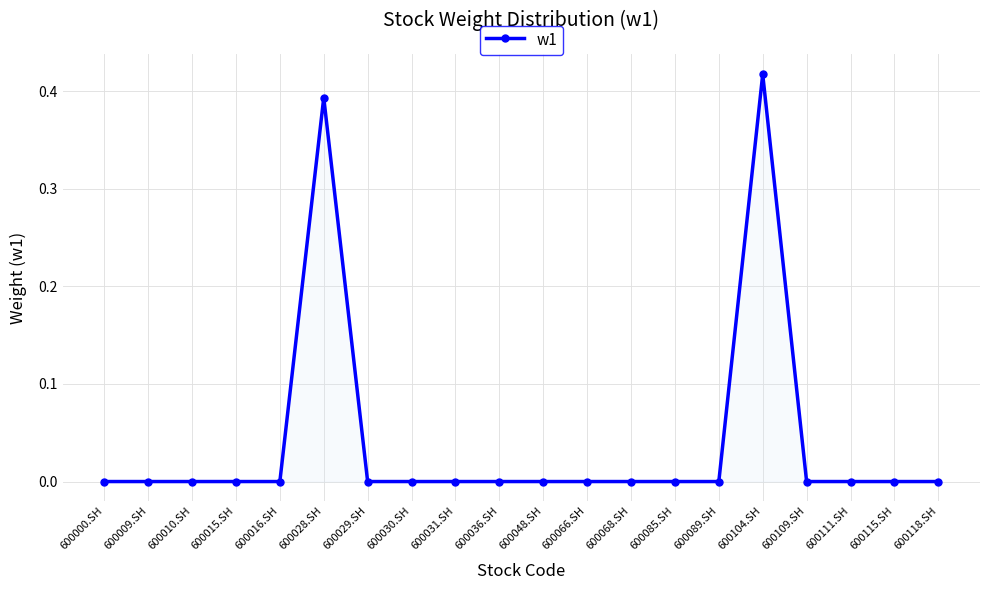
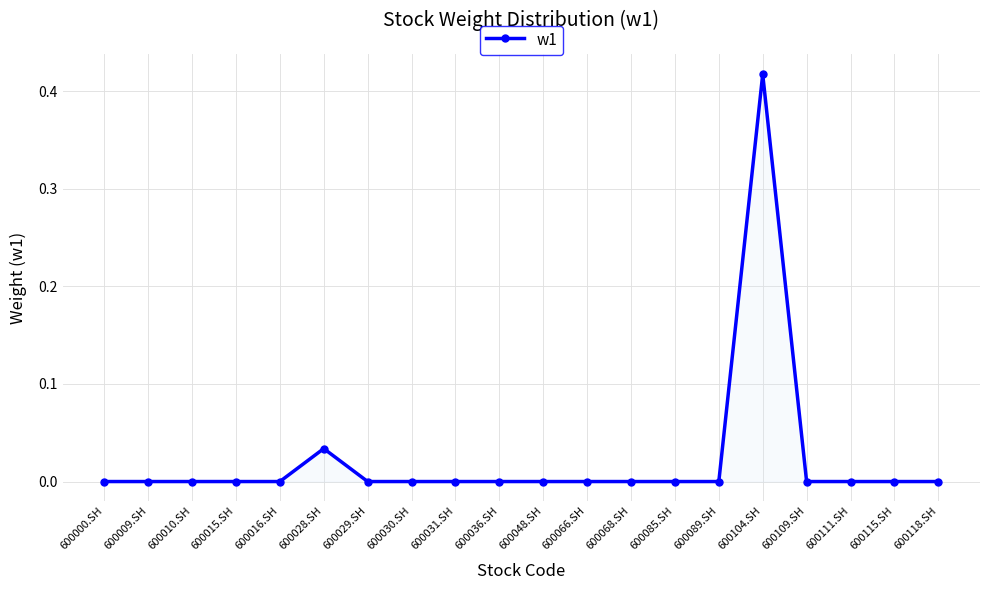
600028.SH: 0.39 -> 0.03
